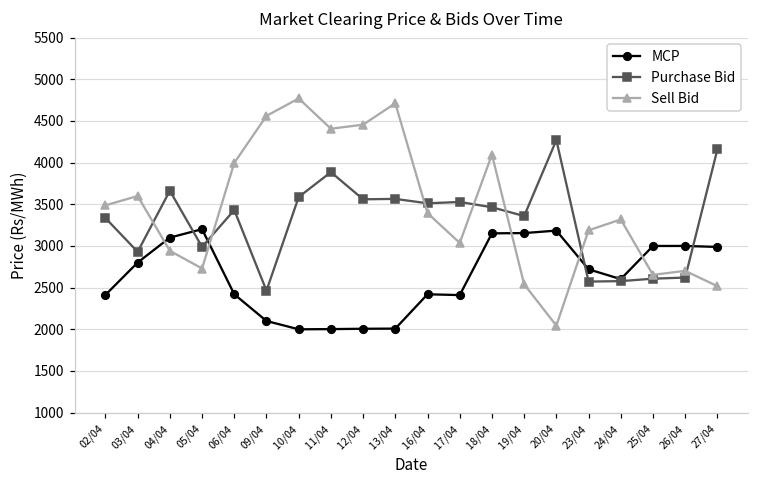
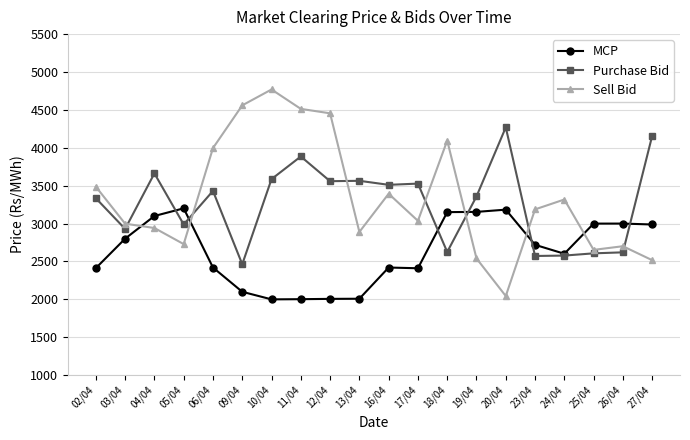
Sell Bid, 03/04: 3600 -> 3000
Sell Bid, 11/04: 4400 -> 4500
Sell Bid, 13/04: 4700 -> 2900
Purchase Bid, 18/04: 3500 -> 2600
